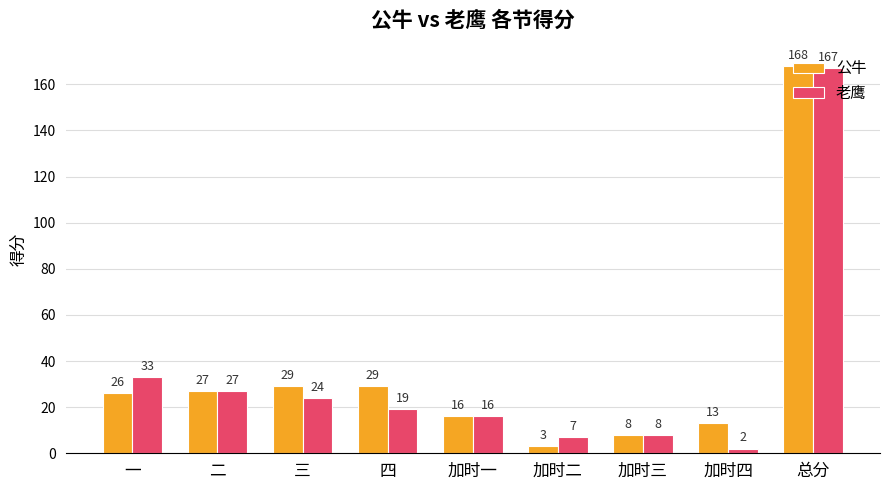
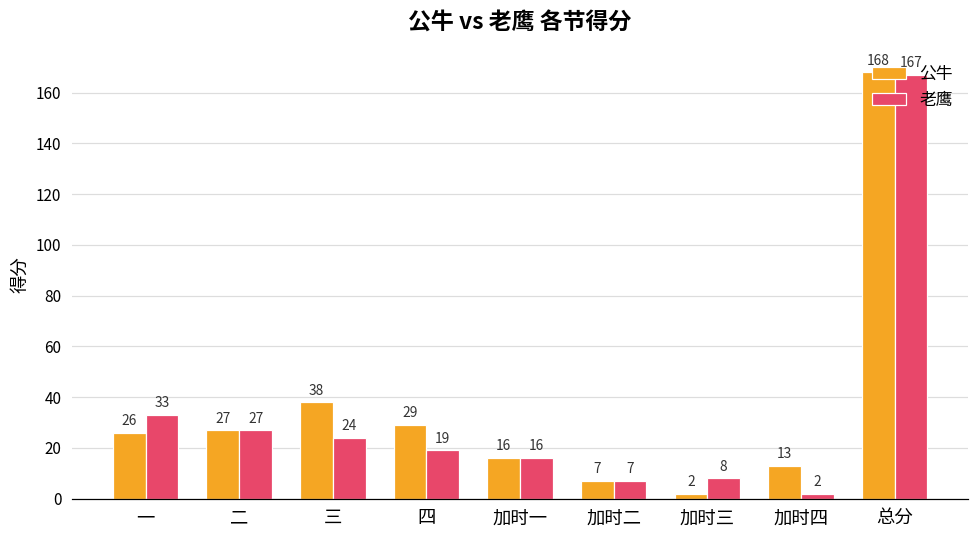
公牛, 三: 29 -> 38
公牛, 加时二: 3 -> 7
公牛, 加时三: 8 -> 2
